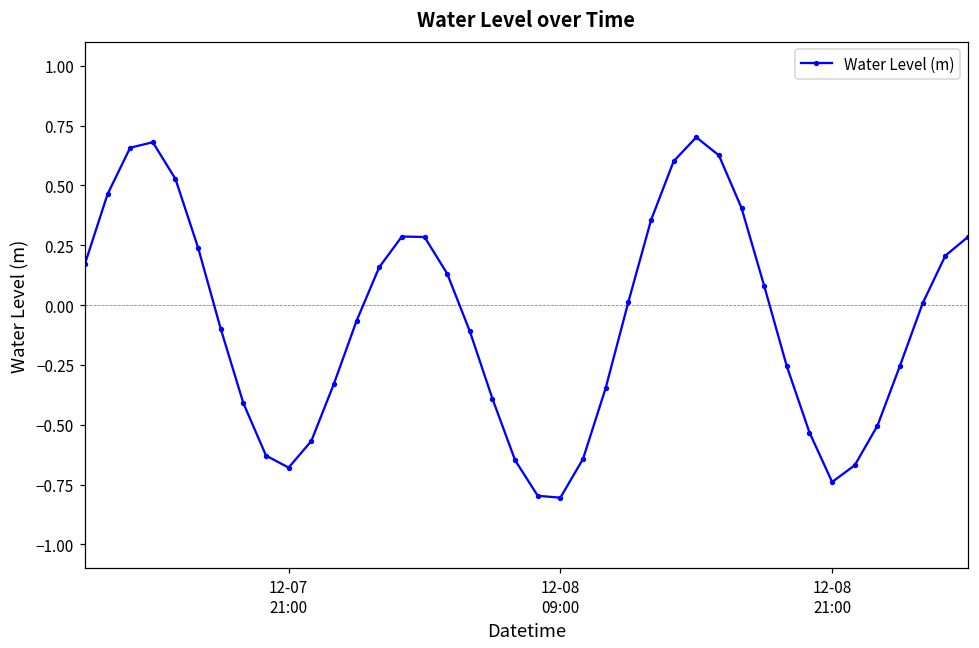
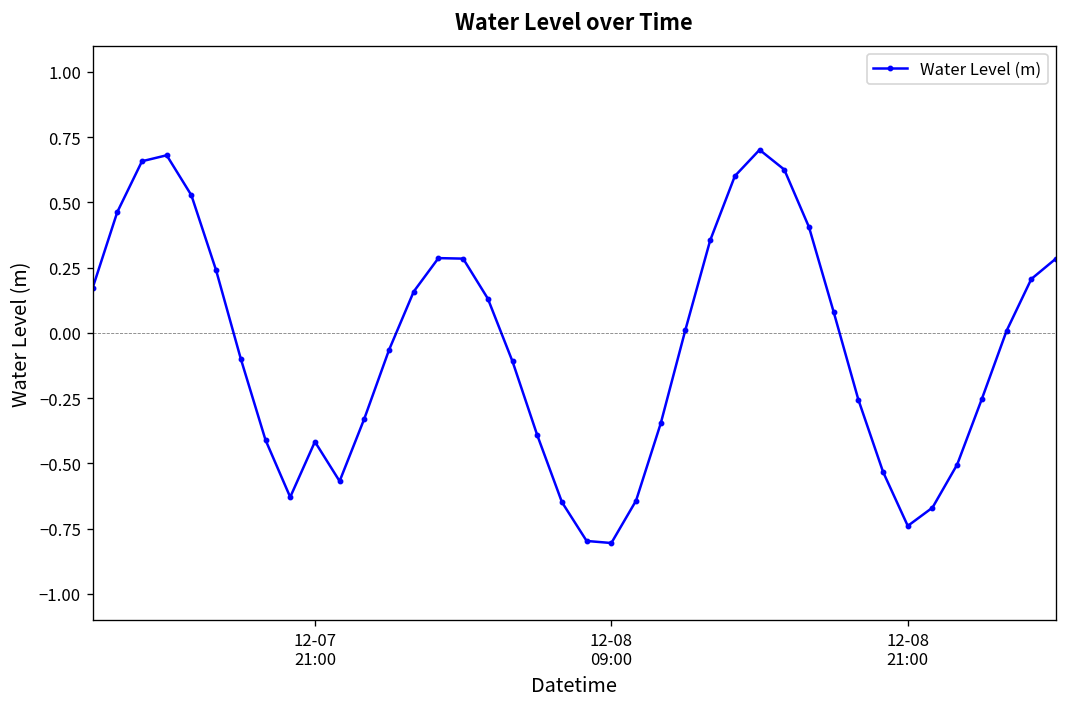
12-07 21:00: -0.68 -> -0.42
